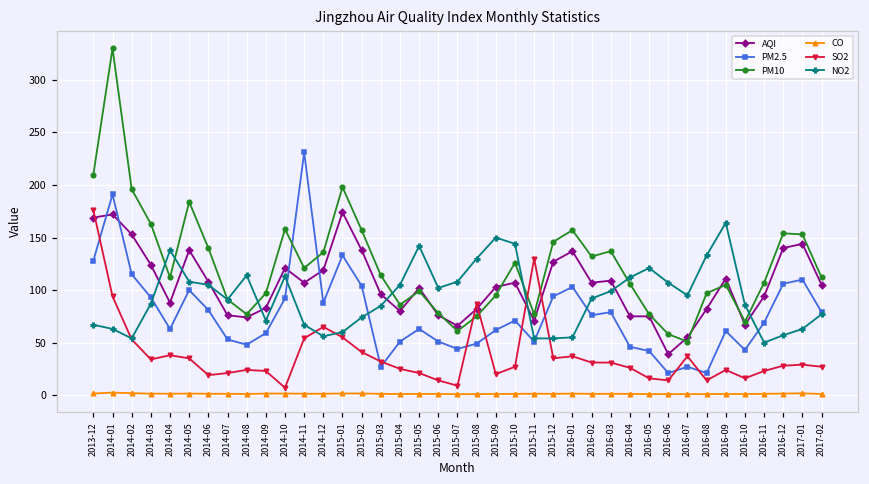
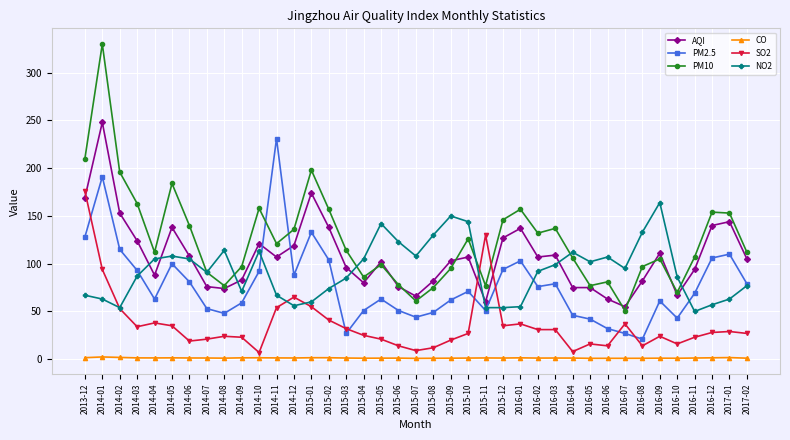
AQI, 2014-01: 170 -> 250
NO2, 2014-04: 140 -> 110
NO2, 2015-06: 100 -> 120
SO2, 2015-08: 90 -> 10
AQI, 2015-11: 70 -> 60
SO2, 2016-04: 30 -> 10
NO2, 2016-05: 120 -> 100
AQI, 2016-06: 40 -> 60
PM2.5, 2016-06: 20 -> 30
PM10, 2016-06: 60 -> 80
